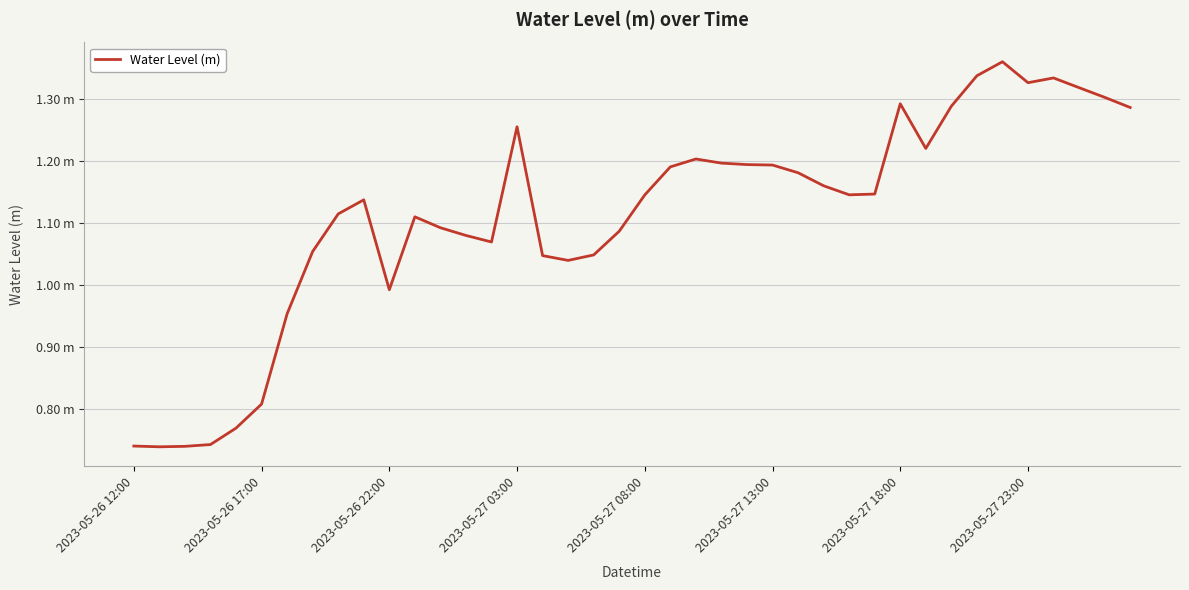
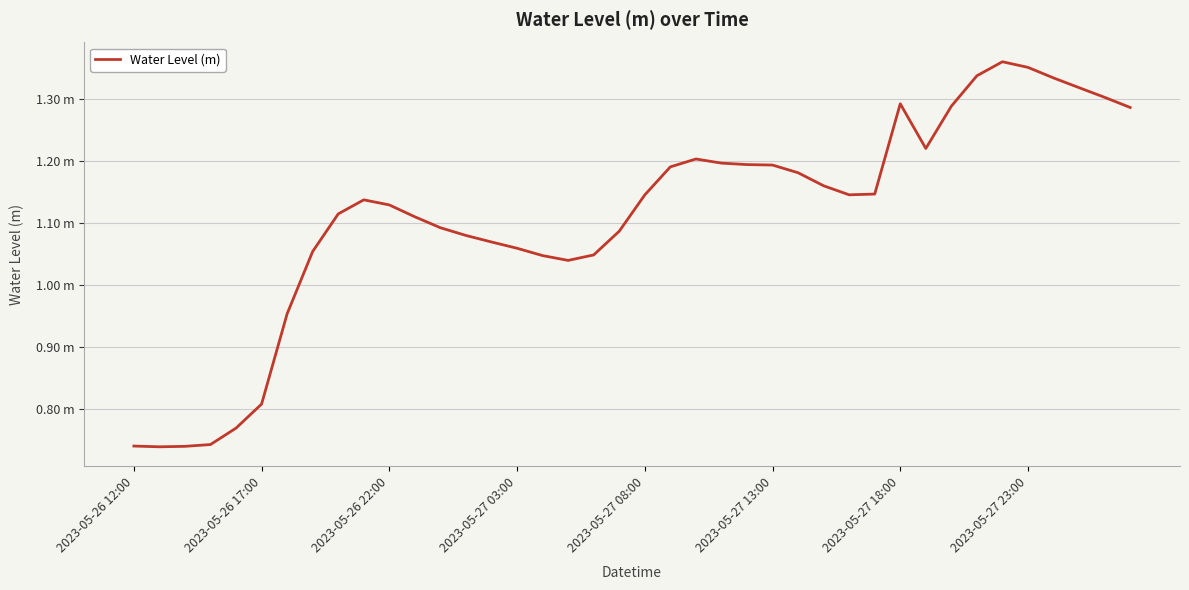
2023-05-26 22:00: 0.99 m -> 1.13 m
2023-05-27 03:00: 1.26 m -> 1.06 m
2023-05-27 23:00: 1.33 m -> 1.35 m
